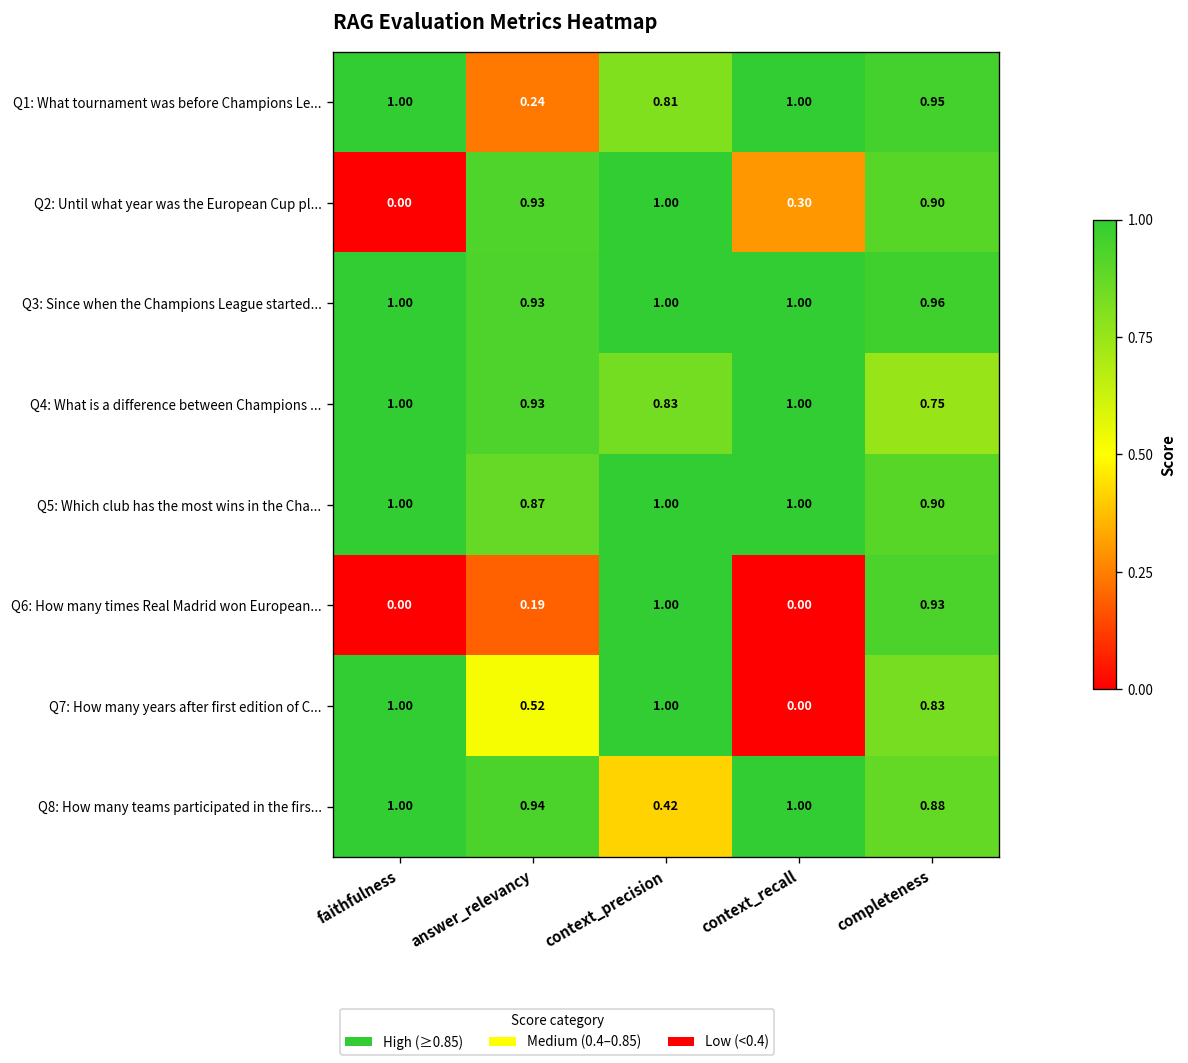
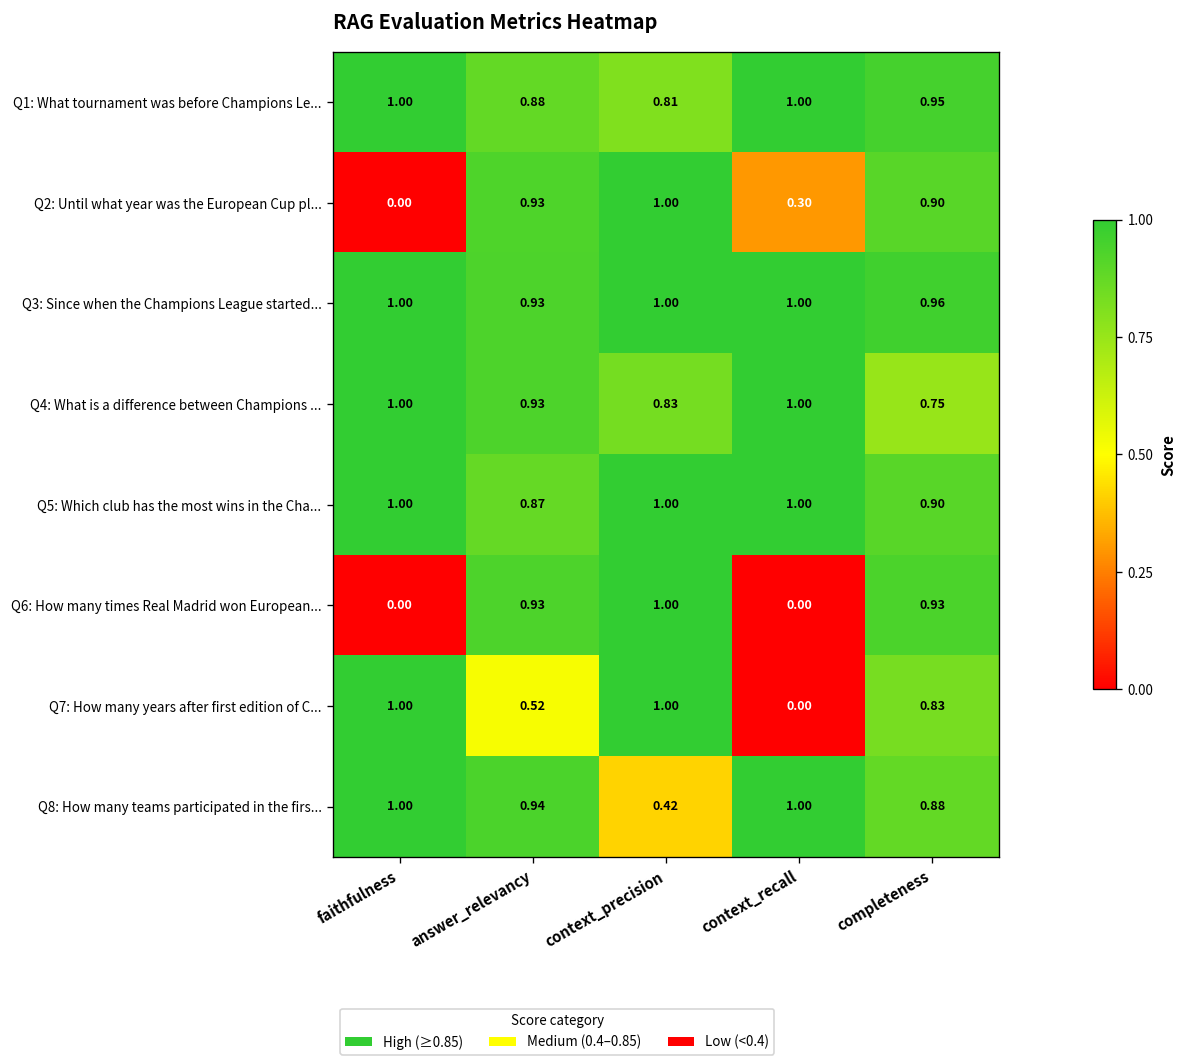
Q1: What tournament was before Champions Le..., answer_relevancy: 0.24 -> 0.88
Q6: How many times Real Madrid won European..., answer_relevancy: 0.19 -> 0.93
